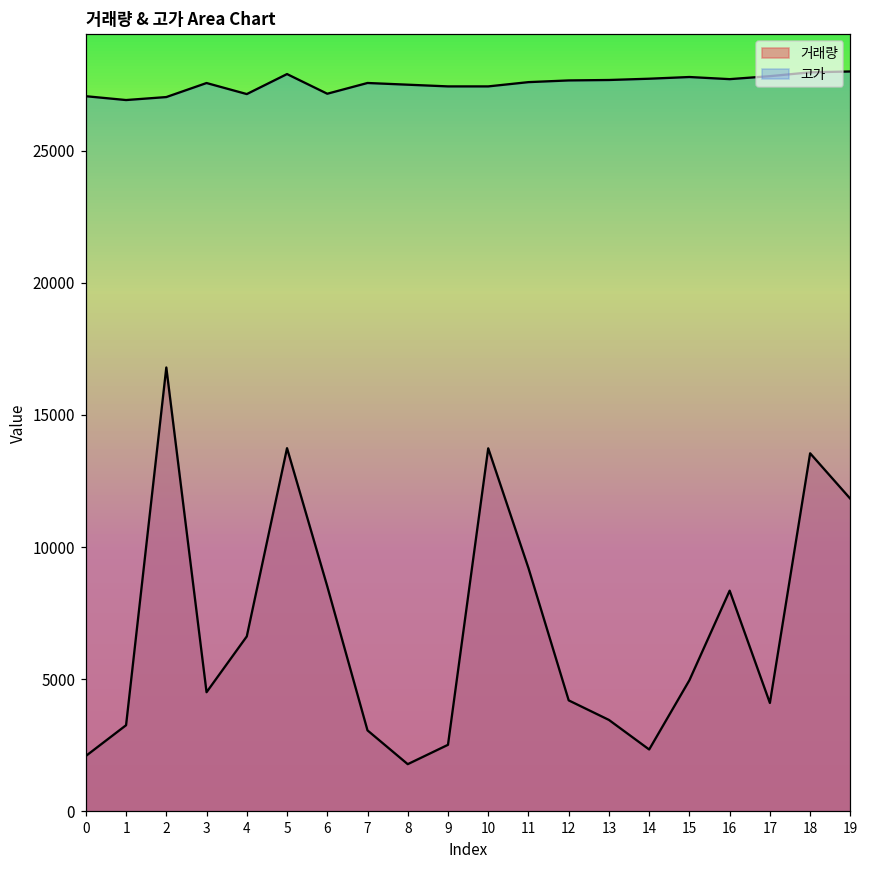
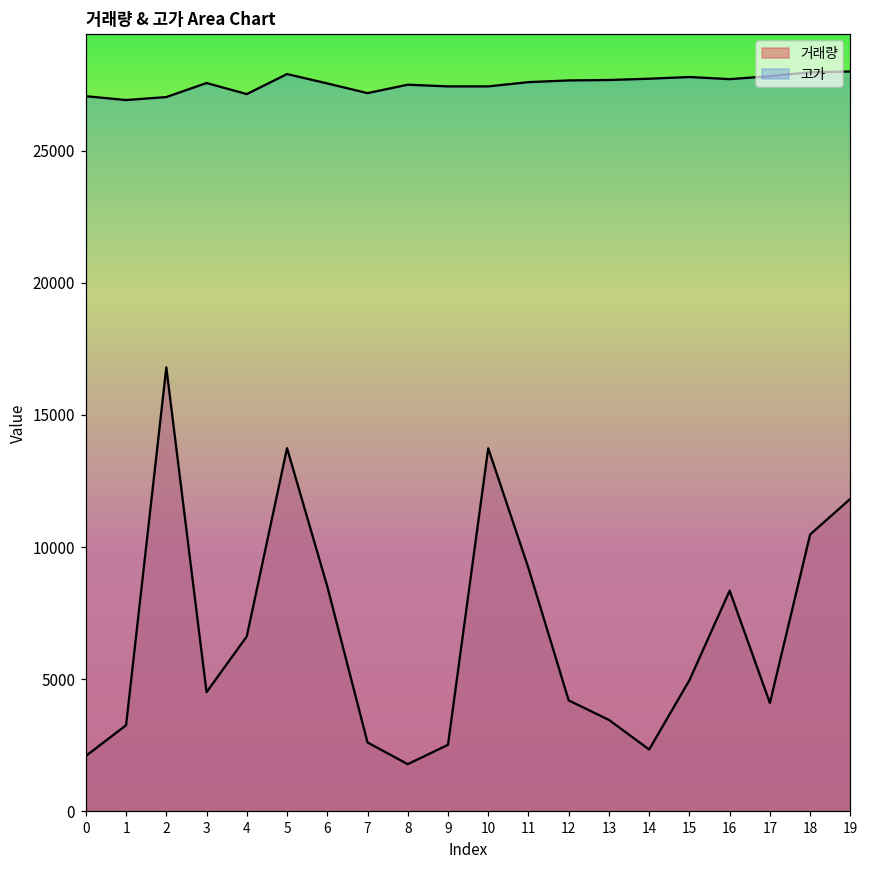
고가, 6: 27200 -> 27500
거래량, 7: 3100 -> 2600
고가, 7: 27600 -> 27200
거래량, 18: 13600 -> 10500
